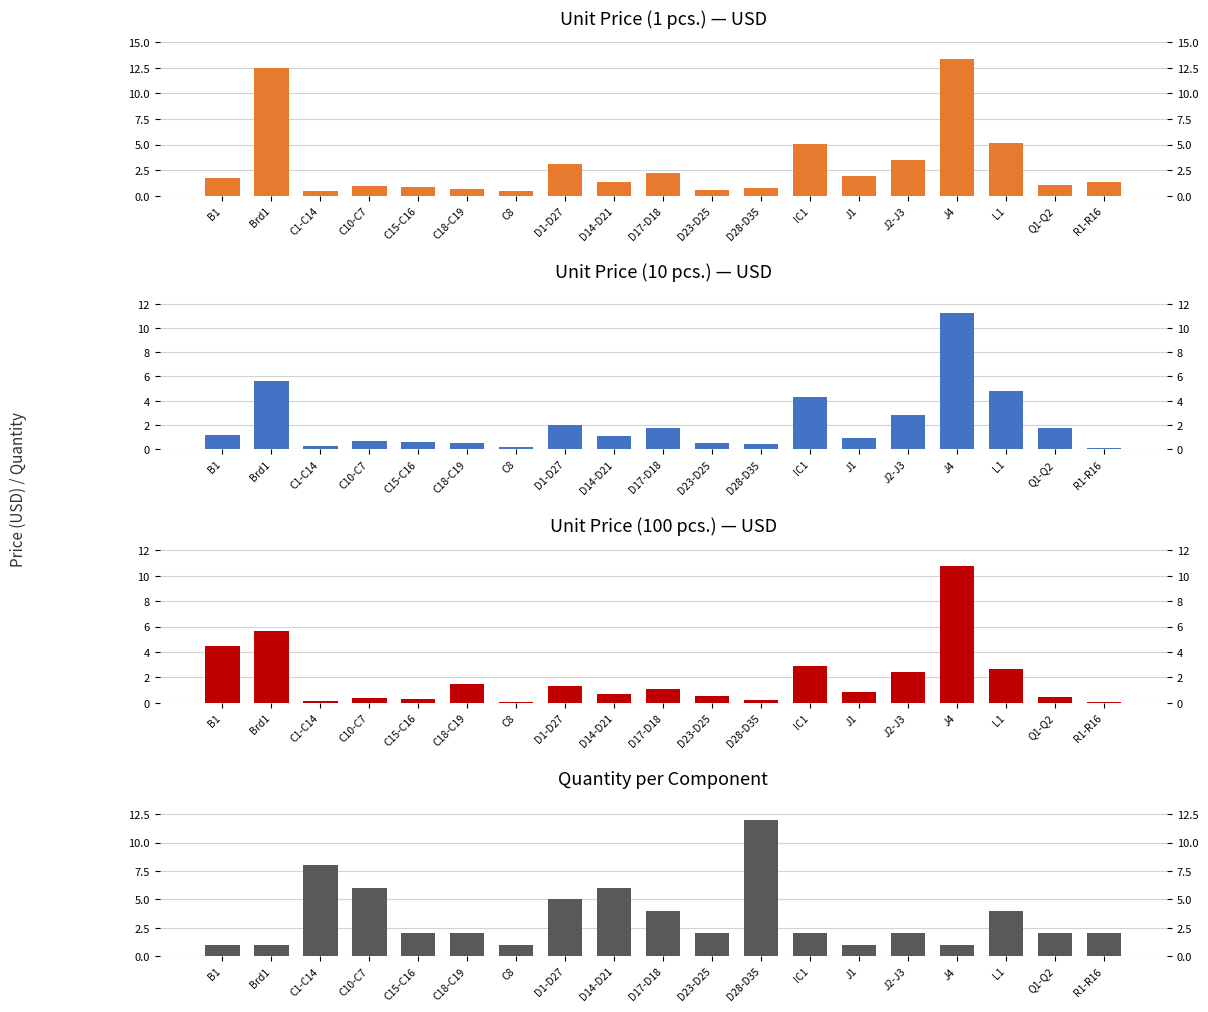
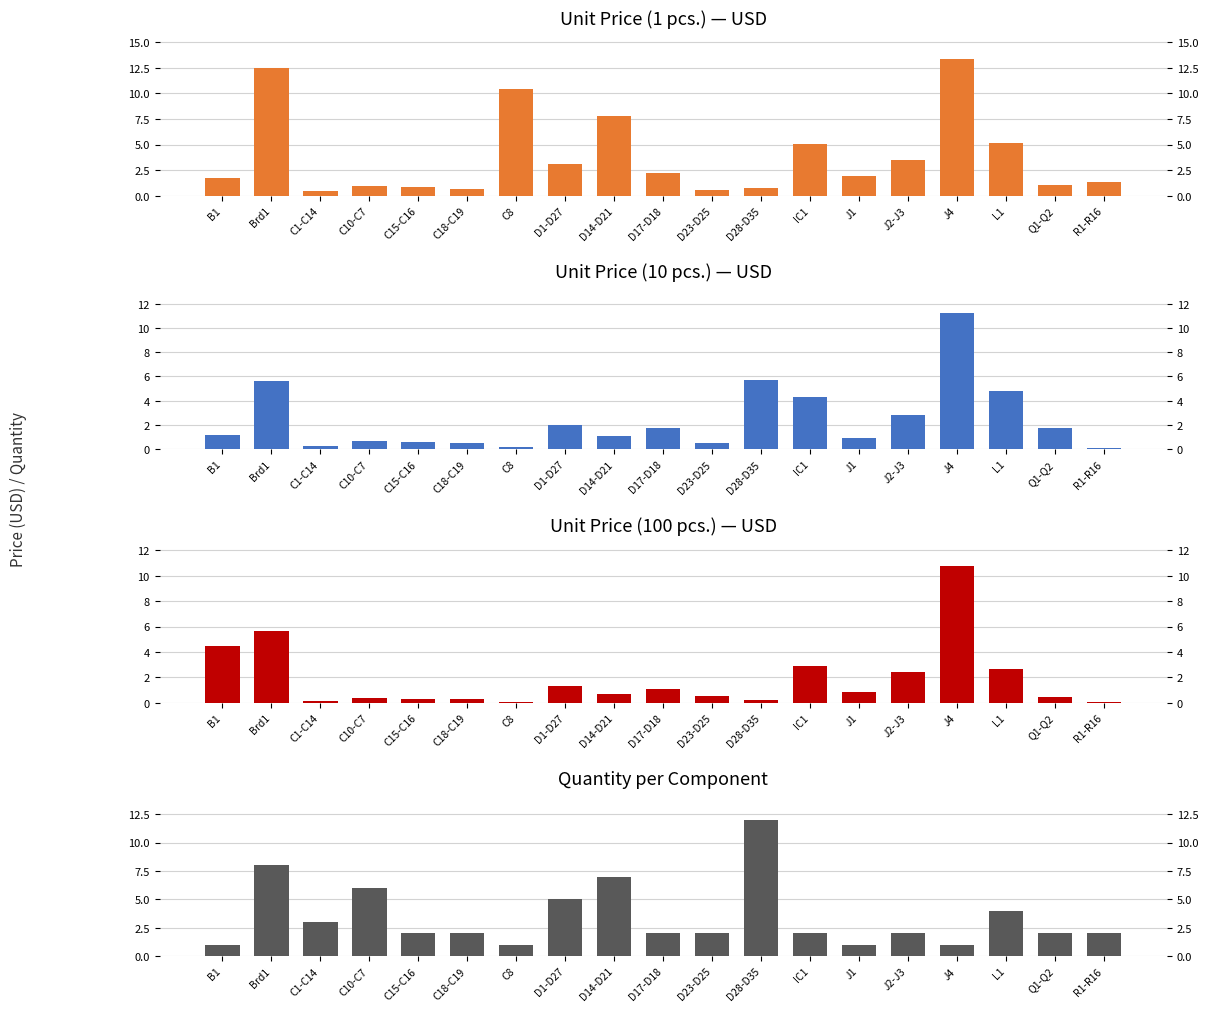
Unit Price (1 pcs.) — USD, C8: 0.4 -> 10.4
Unit Price (1 pcs.) — USD, D14-D21: 1.3 -> 7.8
Unit Price (10 pcs.) — USD, D28-D35: 0.4 -> 5.7
Unit Price (100 pcs.) — USD, C18-C19: 1.5 -> 0.3
Quantity per Component, Brd1: 1 -> 8
Quantity per Component, C1-C14: 8 -> 3
Quantity per Component, D14-D21: 6 -> 7
Quantity per Component, D17-D18: 4 -> 2
